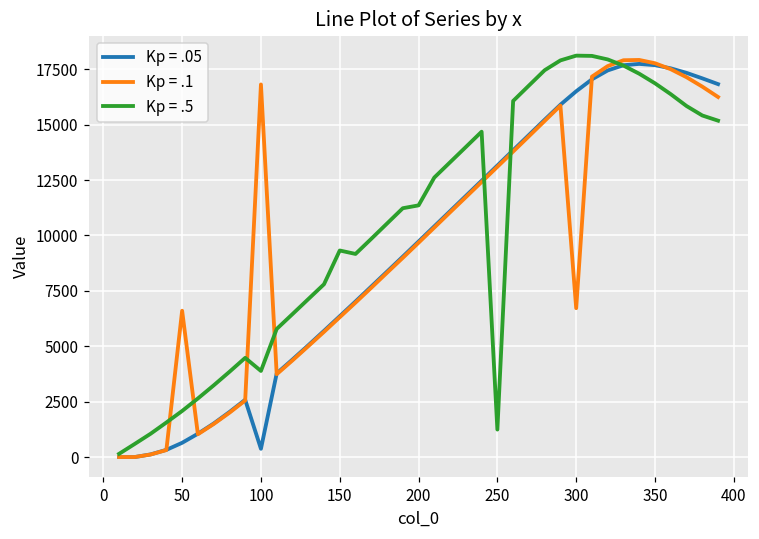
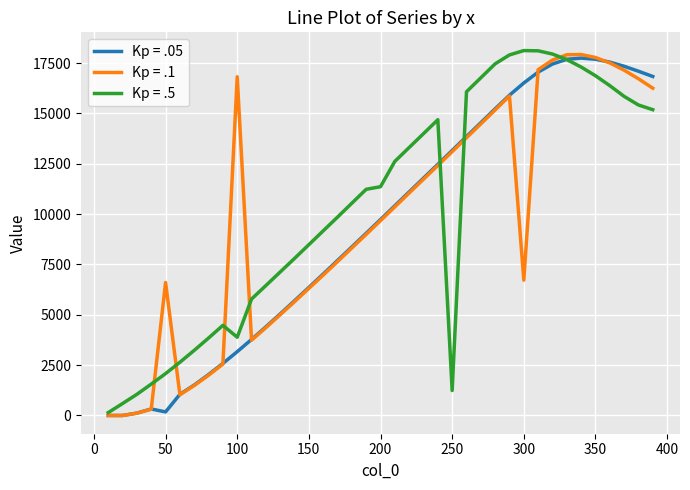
Kp = .05, 50: 600 -> 200
Kp = .05, 100: 400 -> 3200
Kp = .5, 150: 9300 -> 8500
